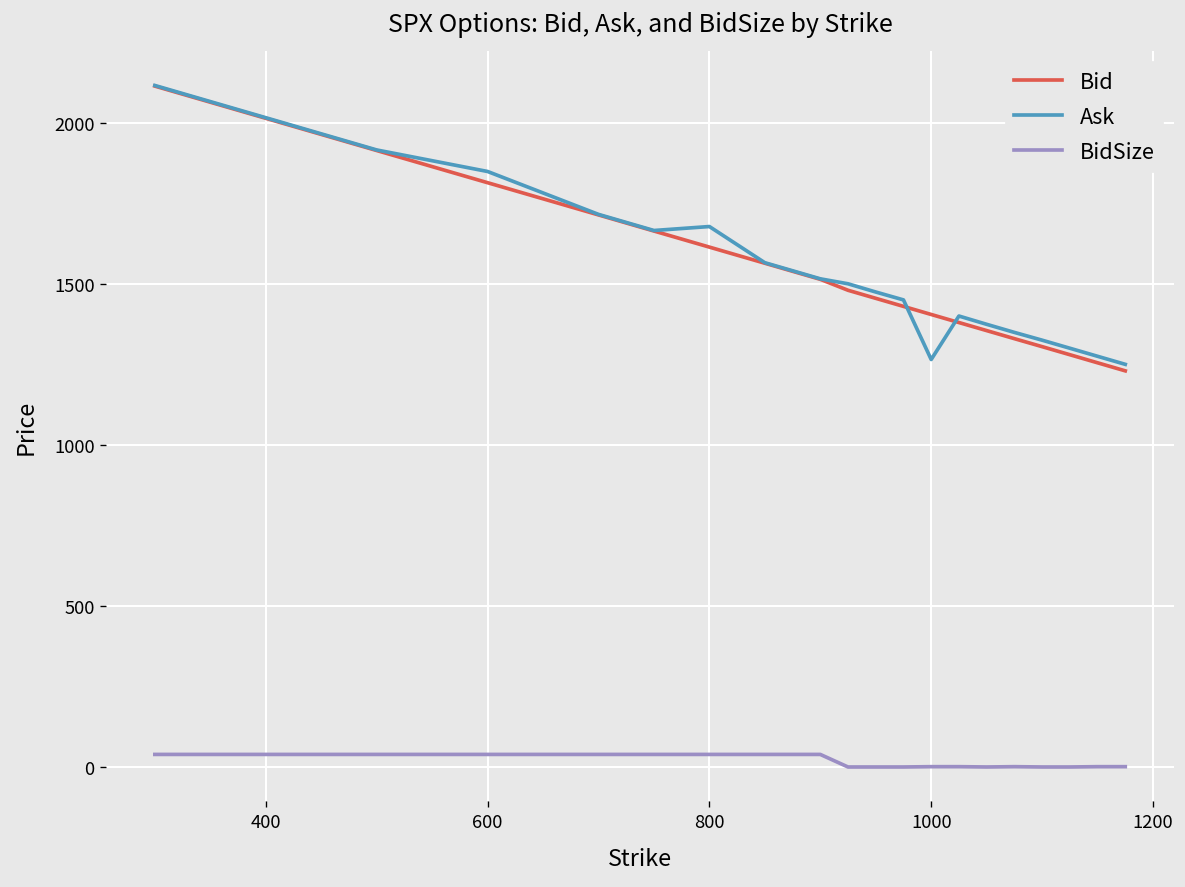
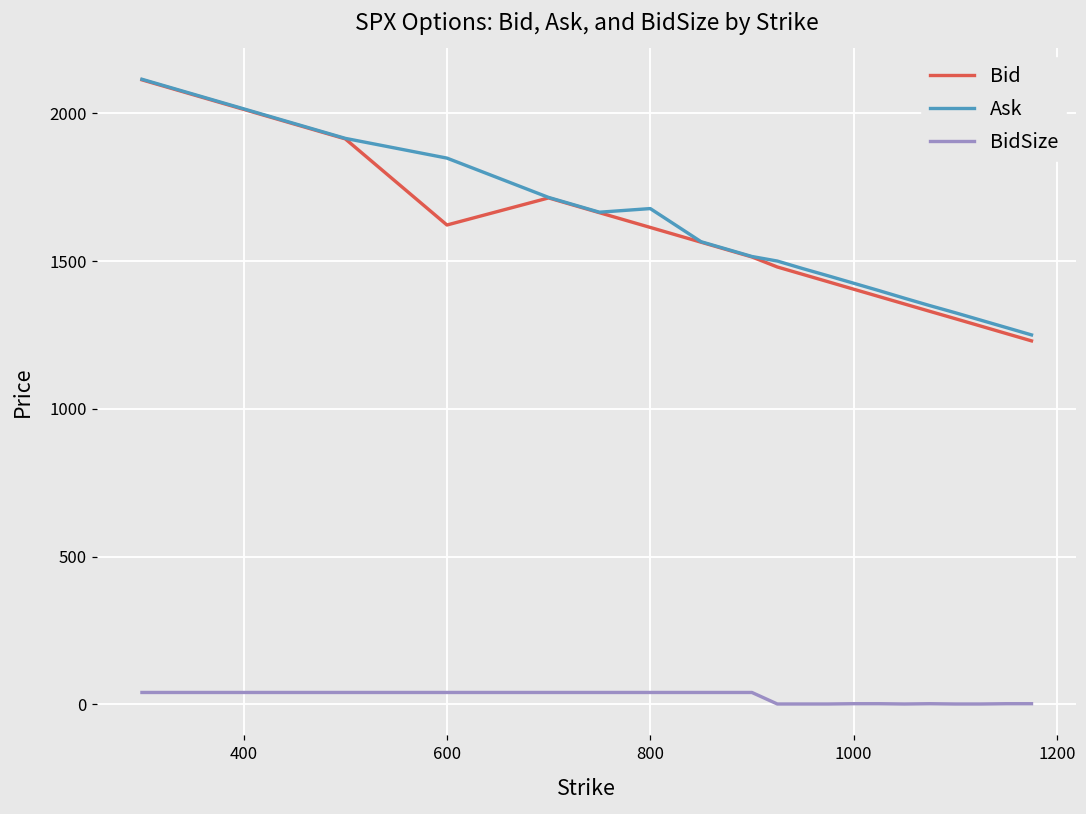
Bid, 600: 1810 -> 1620
Ask, 1000: 1270 -> 1430
